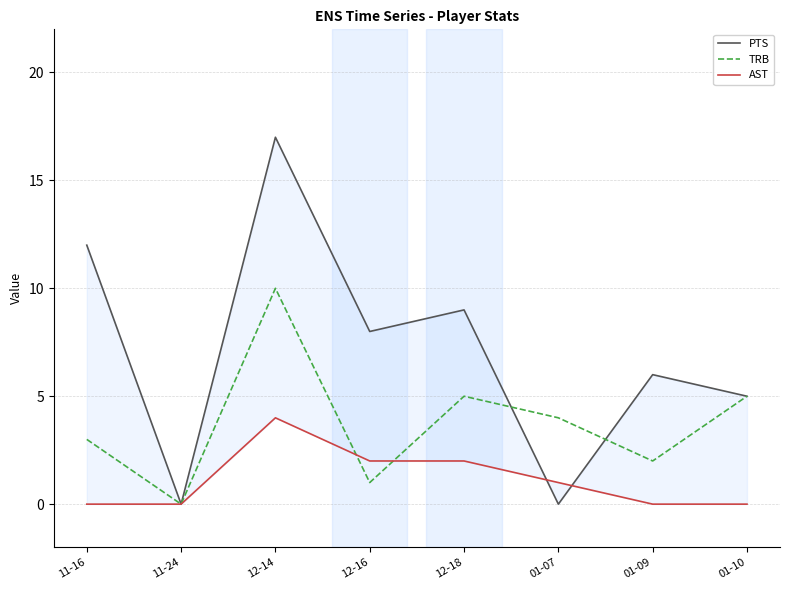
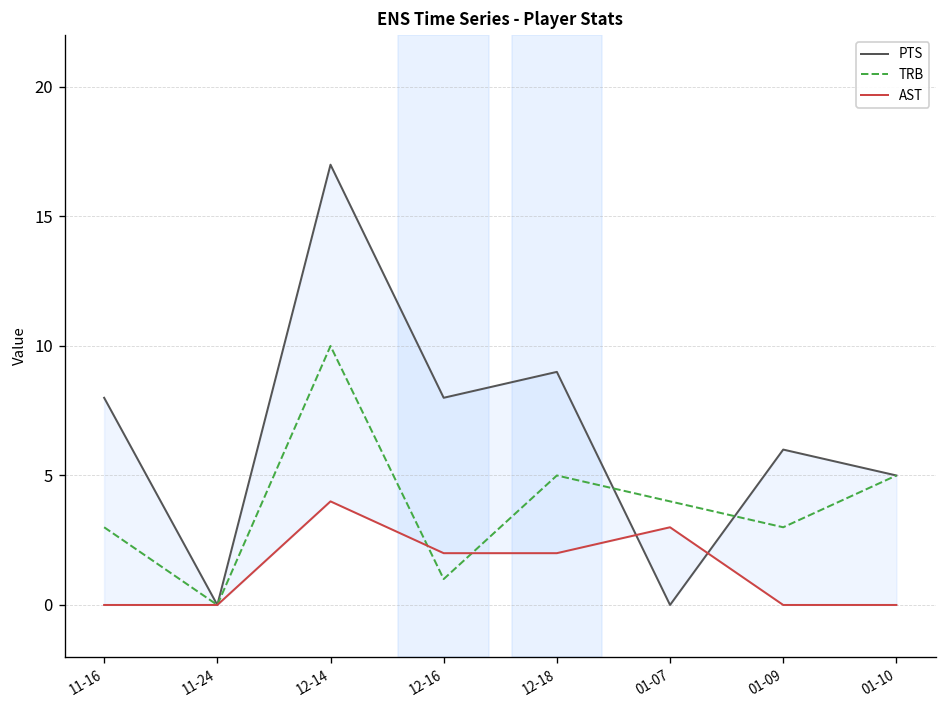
PTS, 11-16: 12 -> 8
AST, 01-07: 1 -> 3
TRB, 01-09: 2 -> 3
